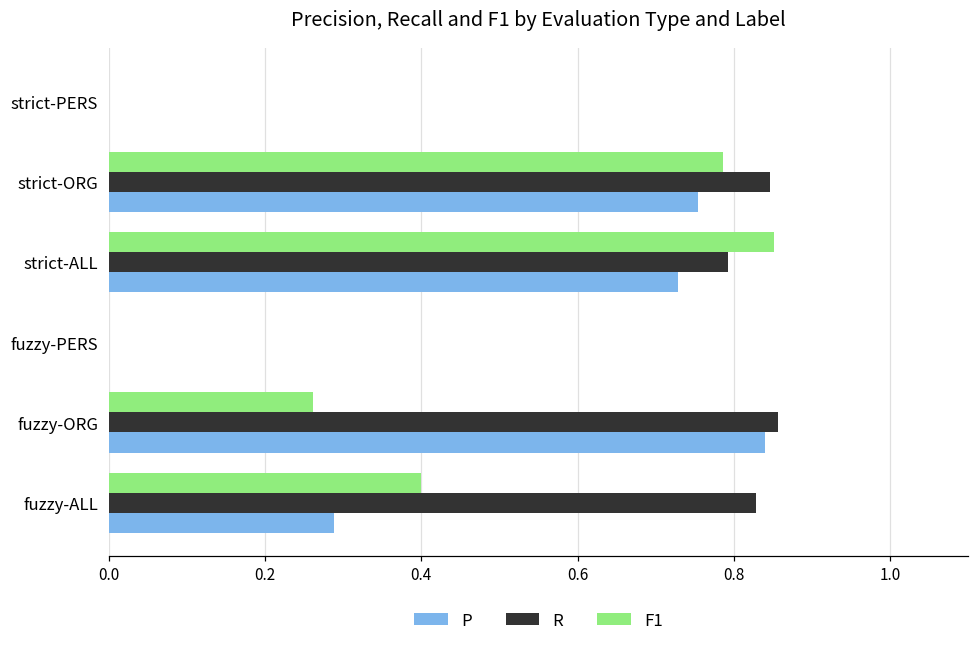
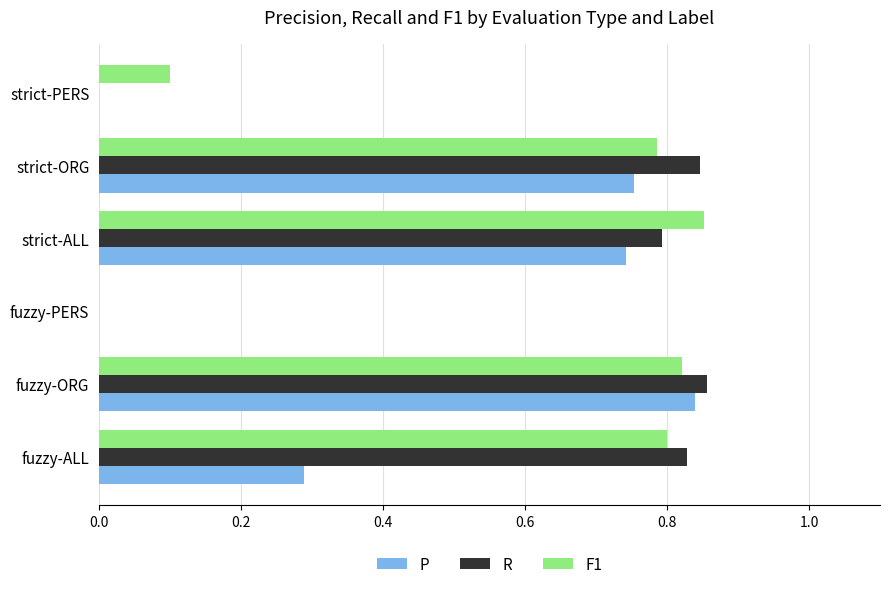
F1, strict-PERS: 0.0 -> 0.1
P, strict-ALL: 0.73 -> 0.74
F1, fuzzy-ORG: 0.26 -> 0.82
F1, fuzzy-ALL: 0.4 -> 0.8
